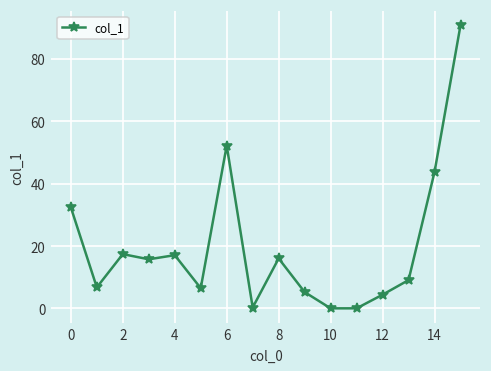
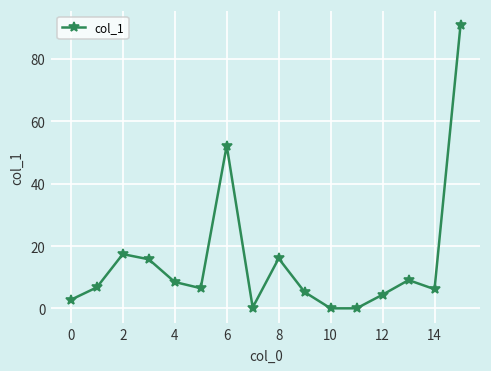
0: 32 -> 3
4: 17 -> 8
14: 44 -> 6
